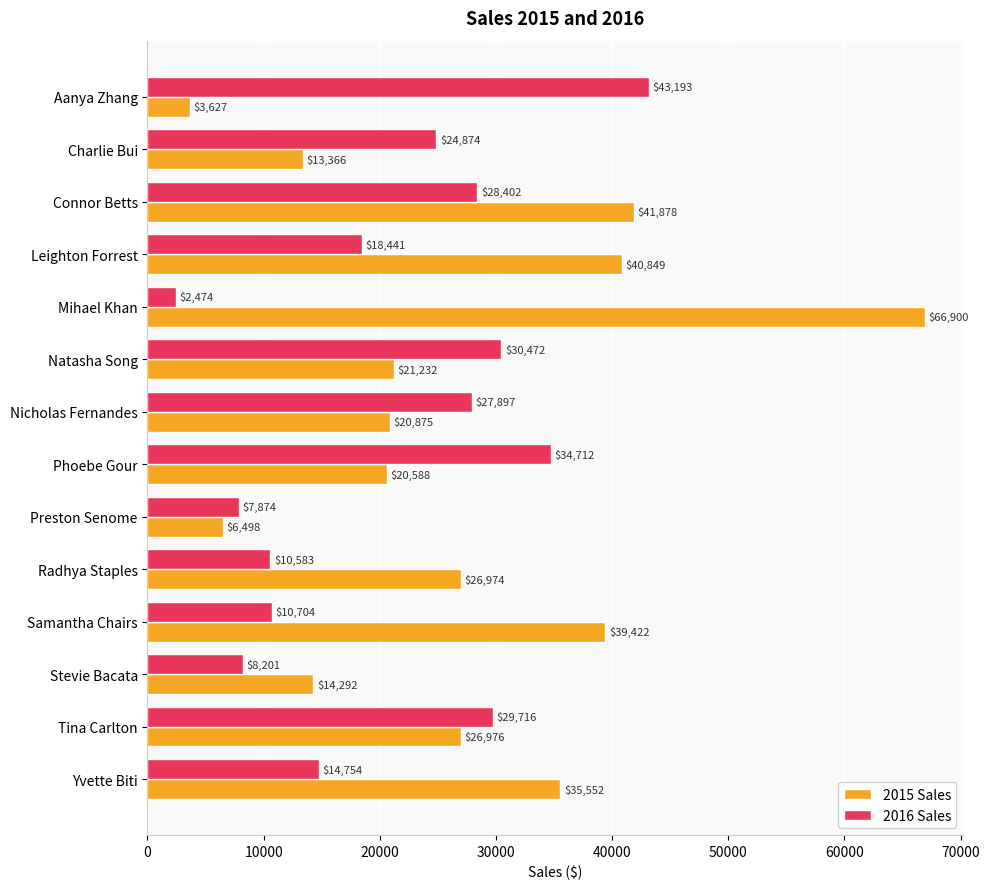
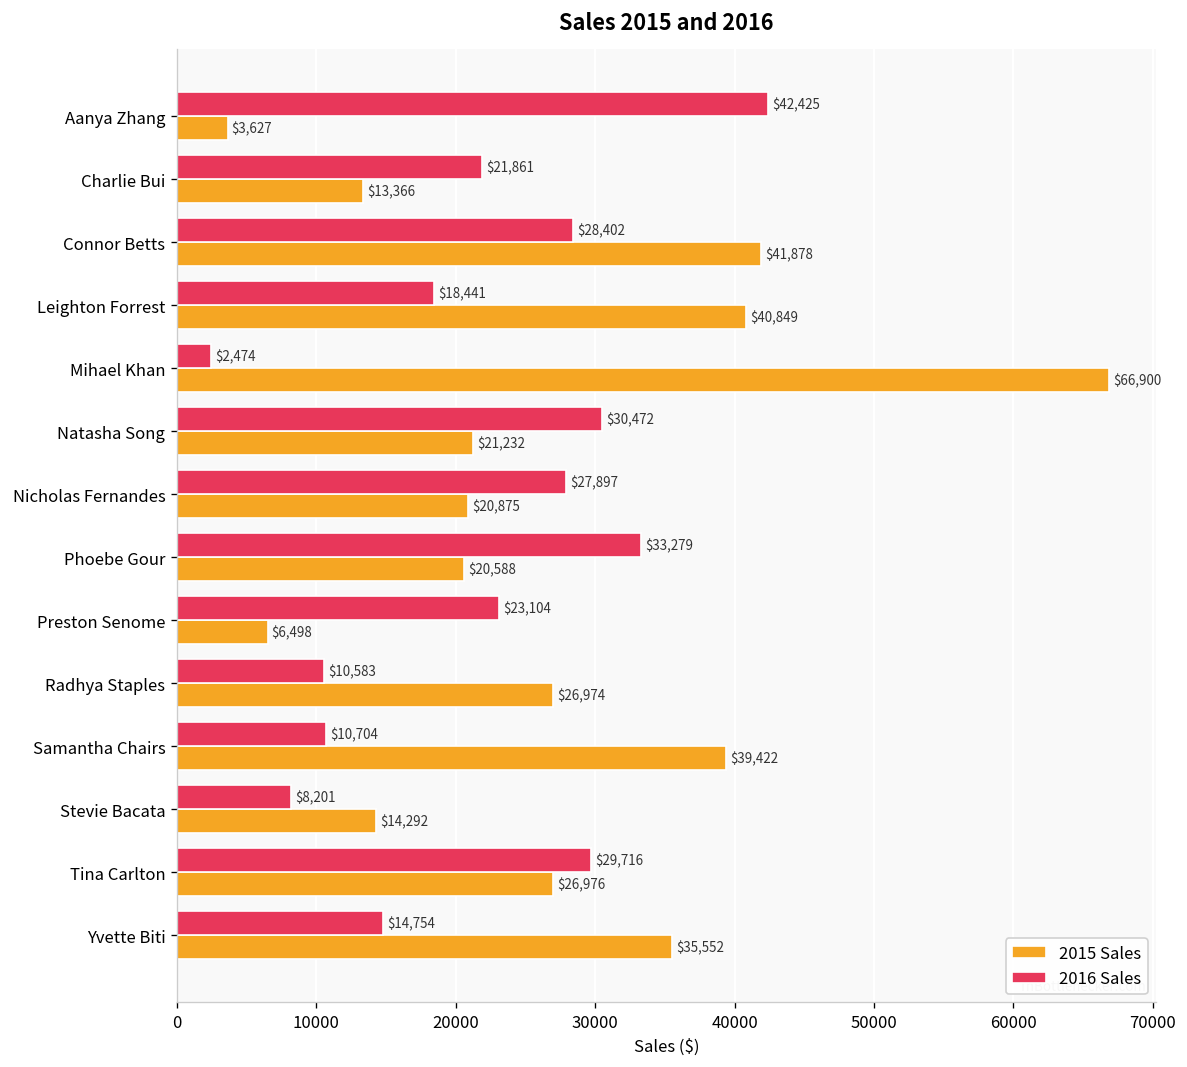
2016 Sales, Aanya Zhang: $43,193 -> $42,425
2016 Sales, Charlie Bui: $24,874 -> $21,861
2016 Sales, Phoebe Gour: $34,712 -> $33,279
2016 Sales, Preston Senome: $7,874 -> $23,104
